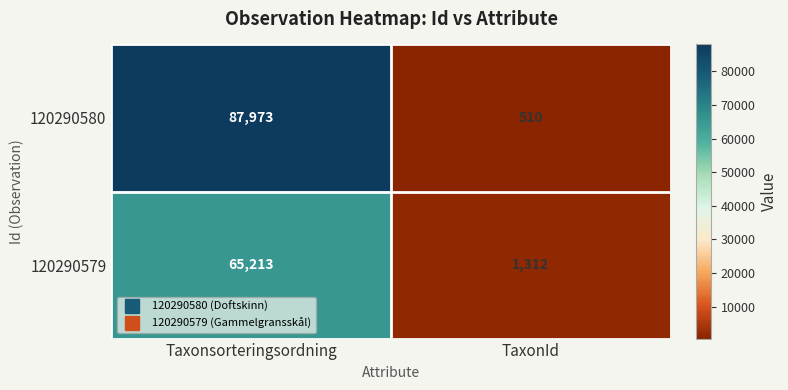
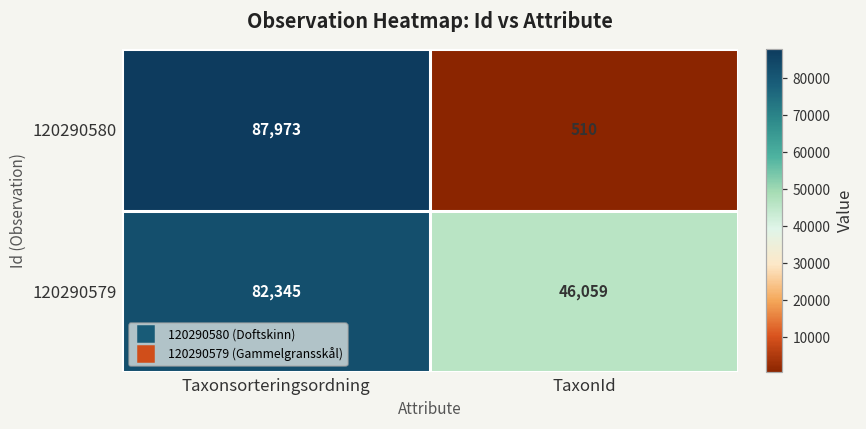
120290579, Taxonsorteringsordning: 65,213 -> 82,345
120290579, TaxonId: 1,312 -> 46,059
